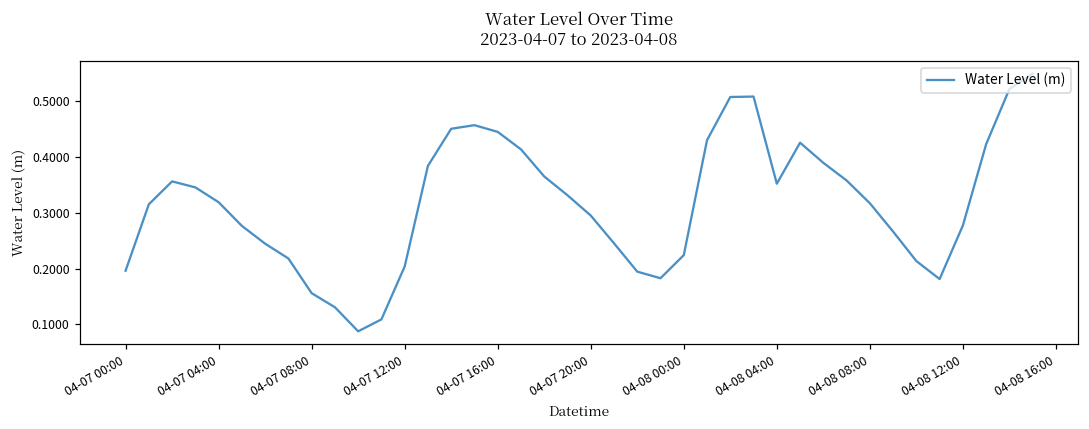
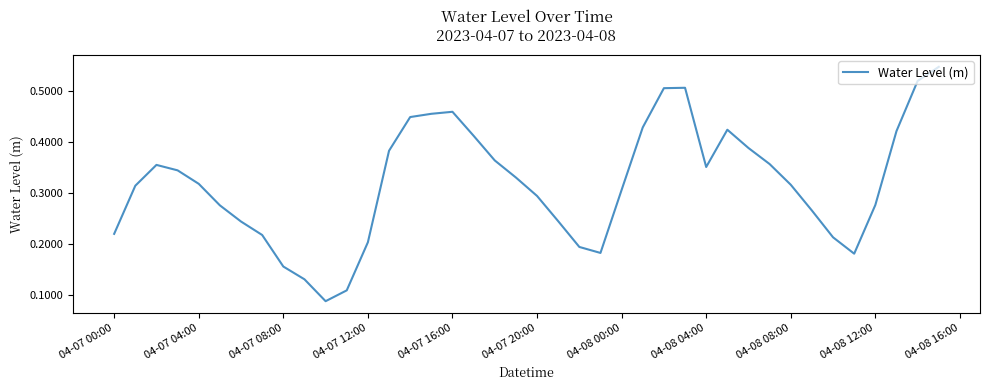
04-07 00:00: 0.20 -> 0.22
04-07 16:00: 0.44 -> 0.46
04-08 00:00: 0.22 -> 0.31
